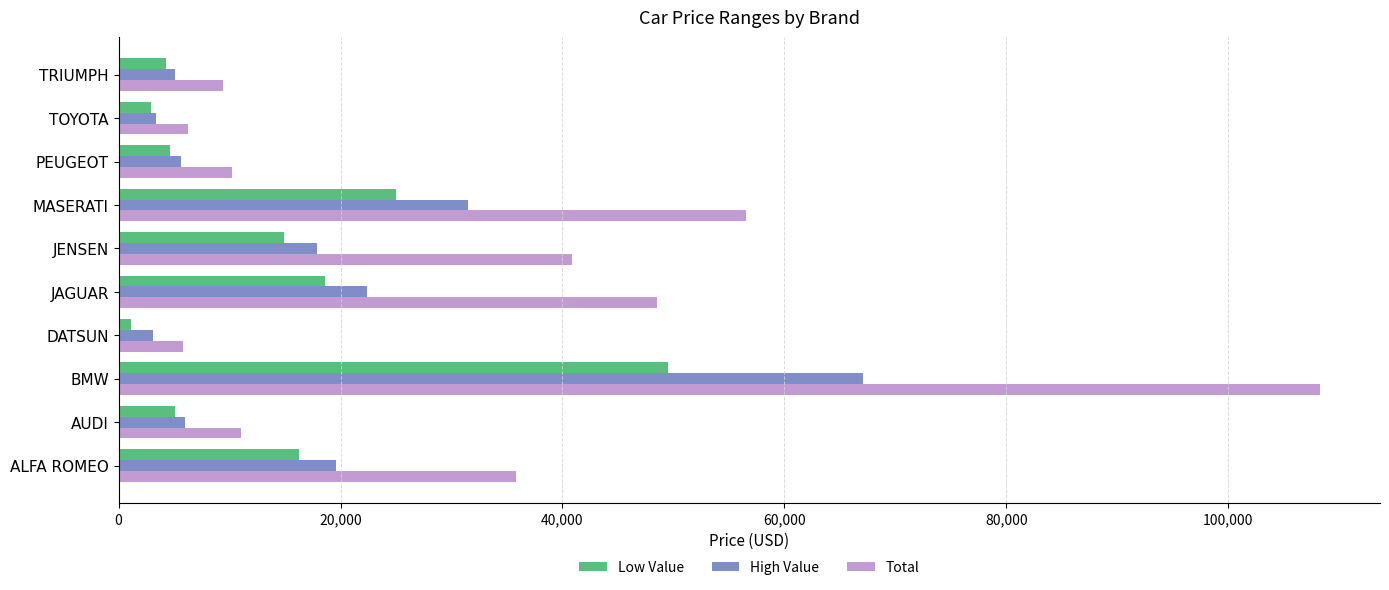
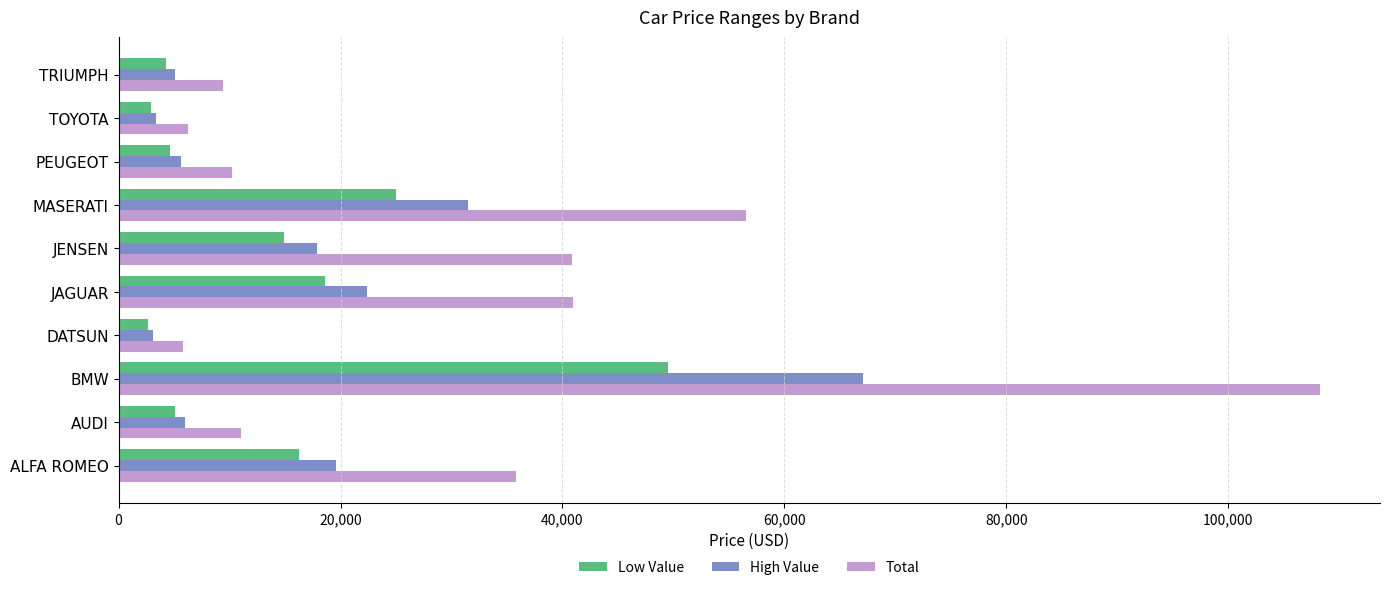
Total, JAGUAR: 48,500 -> 41,000
Low Value, DATSUN: 1,100 -> 2,600
